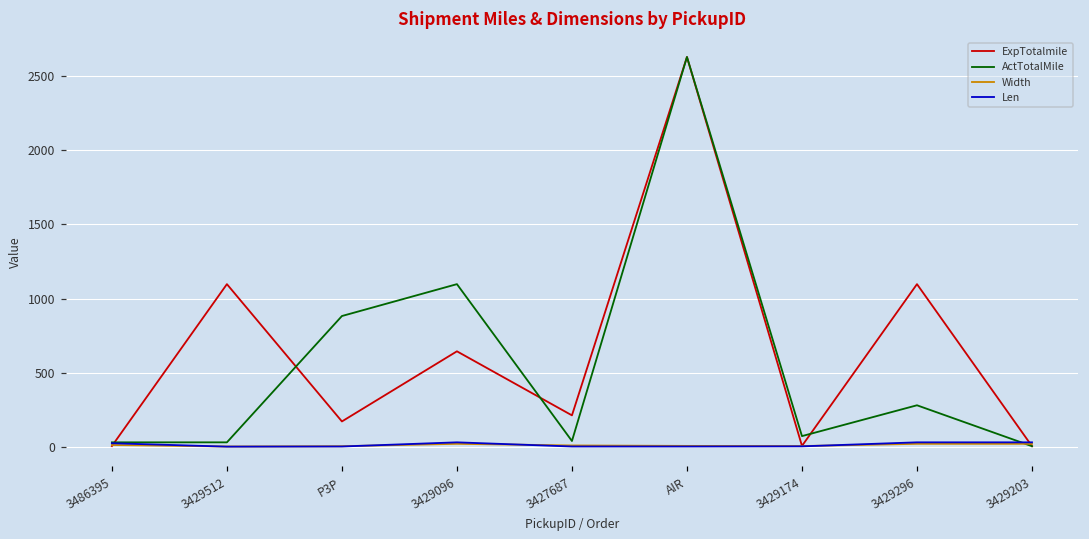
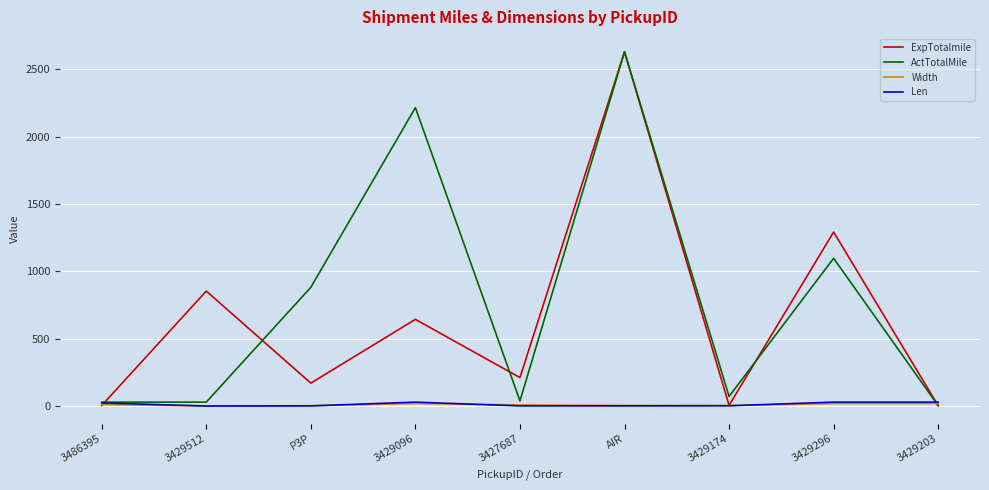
ExpTotalmile, 3429512: 1100 -> 850
ActTotalMile, 3429096: 1100 -> 2220
ExpTotalmile, 3429296: 1100 -> 1290
ActTotalMile, 3429296: 280 -> 1100
